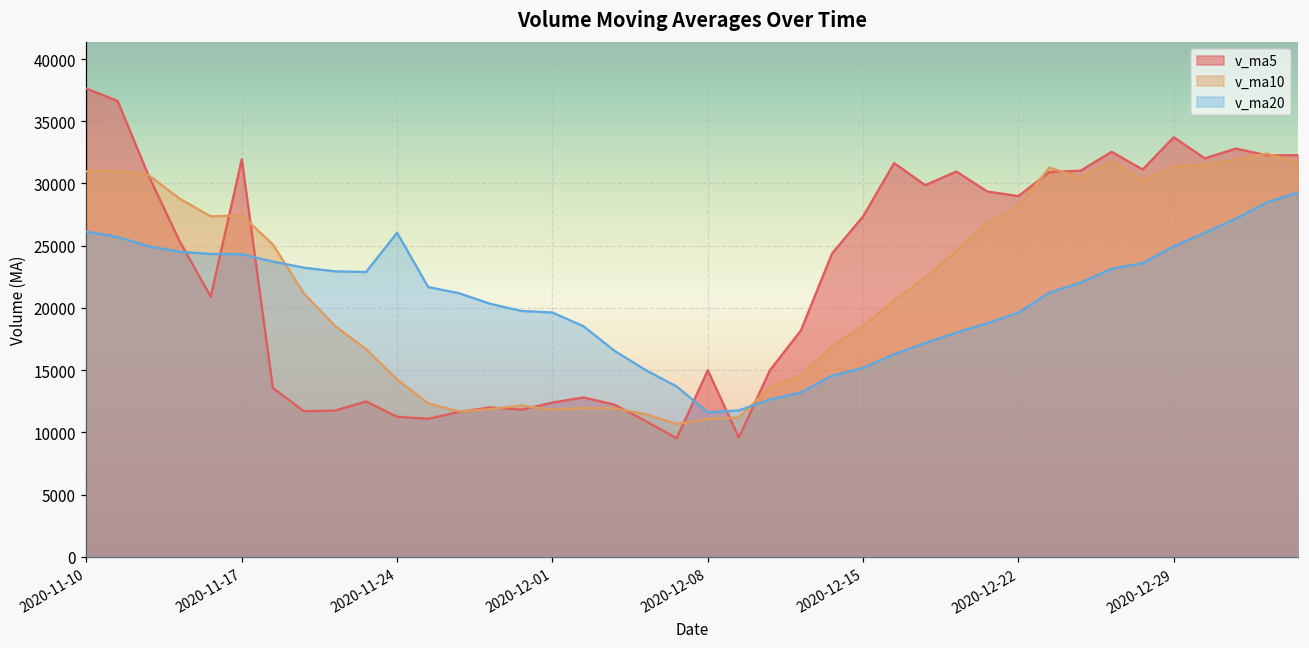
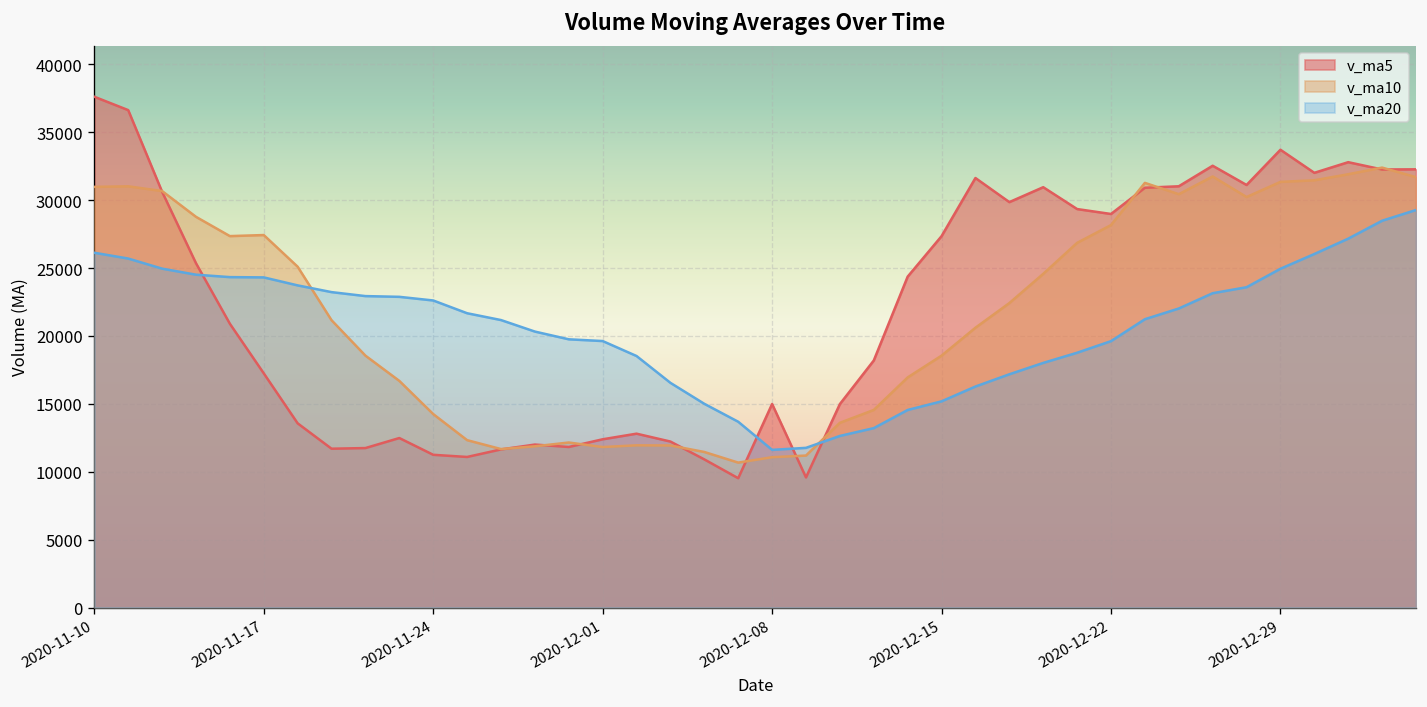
v_ma5, 2020-11-17: 31900 -> 17200
v_ma20, 2020-11-24: 26000 -> 22600
